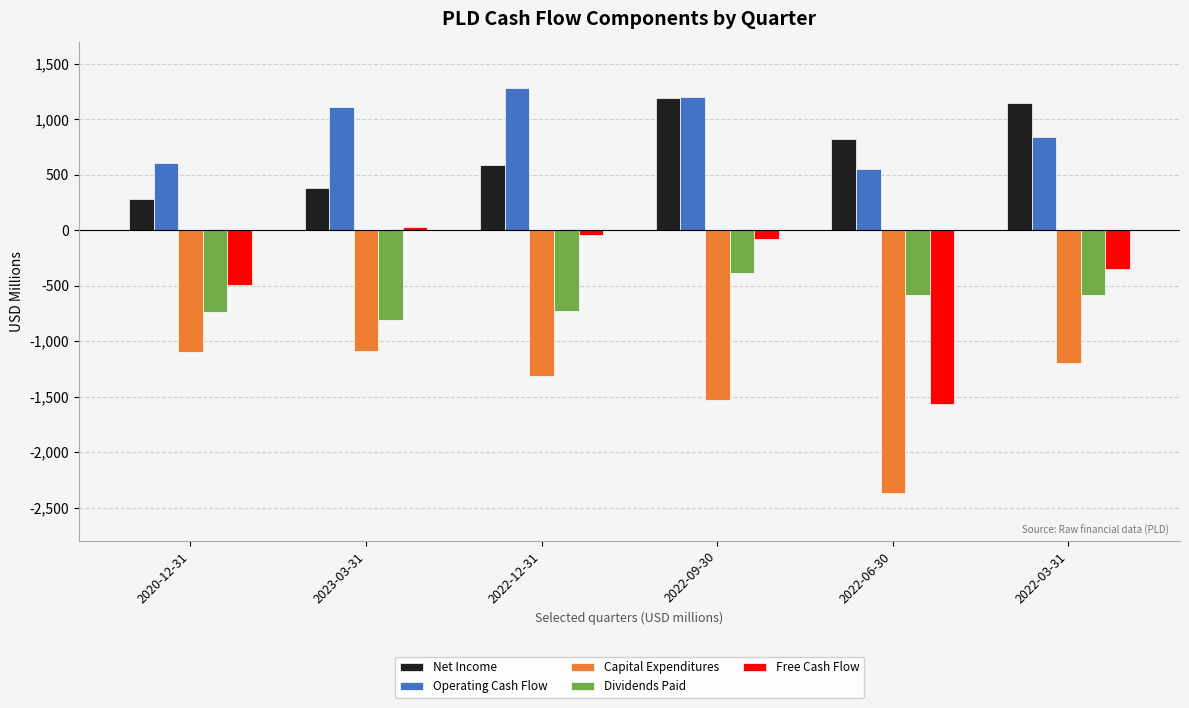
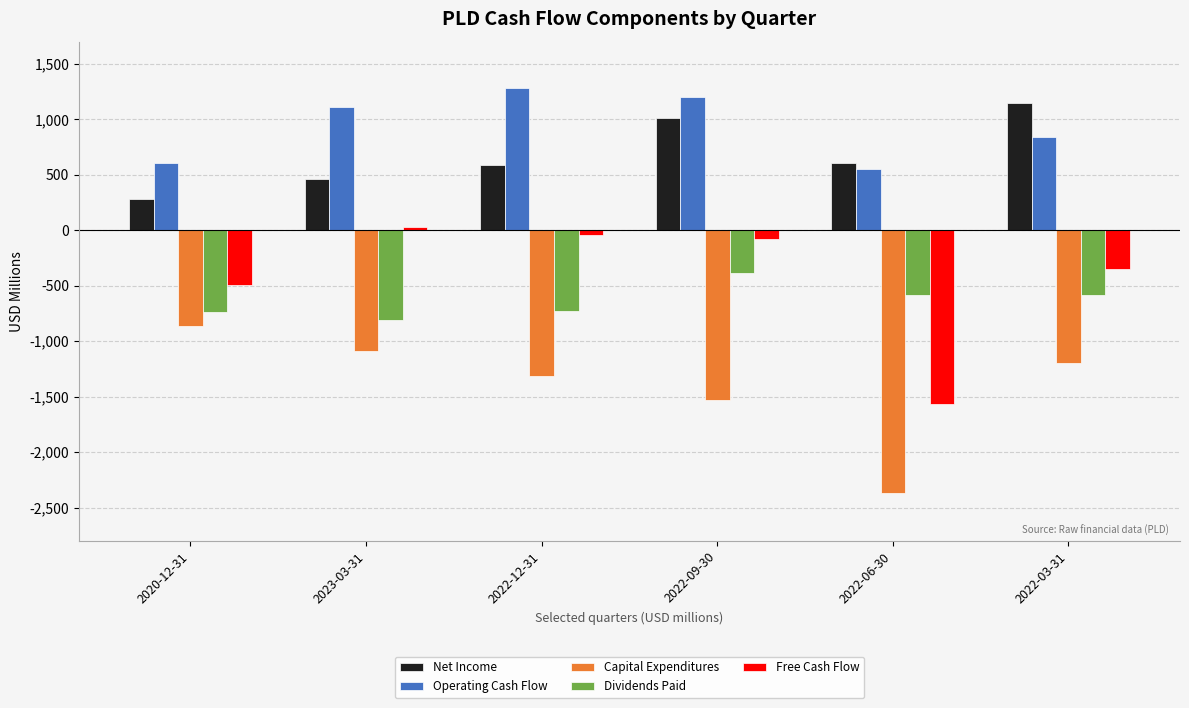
Capital Expenditures, 2020-12-31: -1,090 -> -860
Net Income, 2023-03-31: 380 -> 460
Net Income, 2022-09-30: 1,190 -> 1,010
Net Income, 2022-06-30: 820 -> 610
